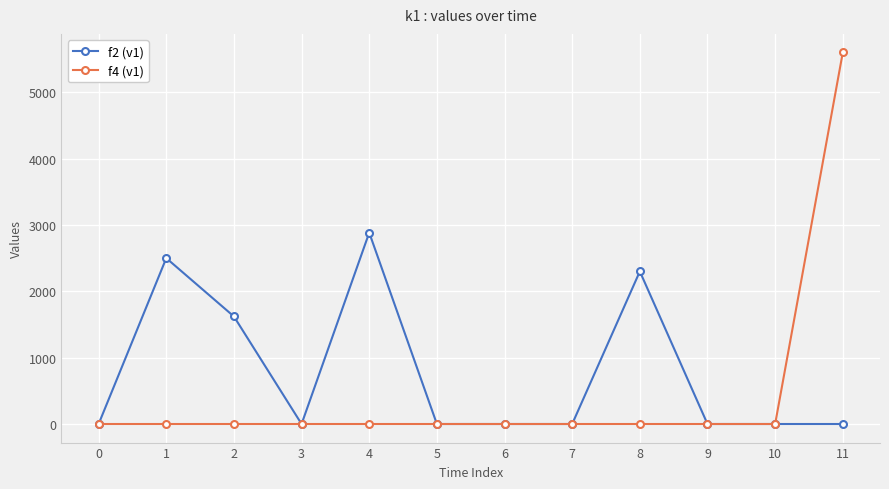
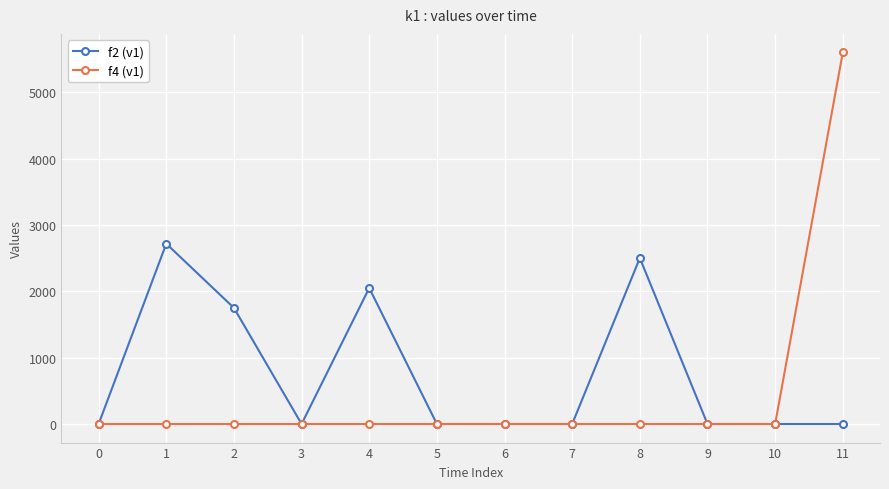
f2 (v1), 1: 2500 -> 2700
f2 (v1), 2: 1600 -> 1800
f2 (v1), 4: 2900 -> 2100
f2 (v1), 8: 2300 -> 2500
